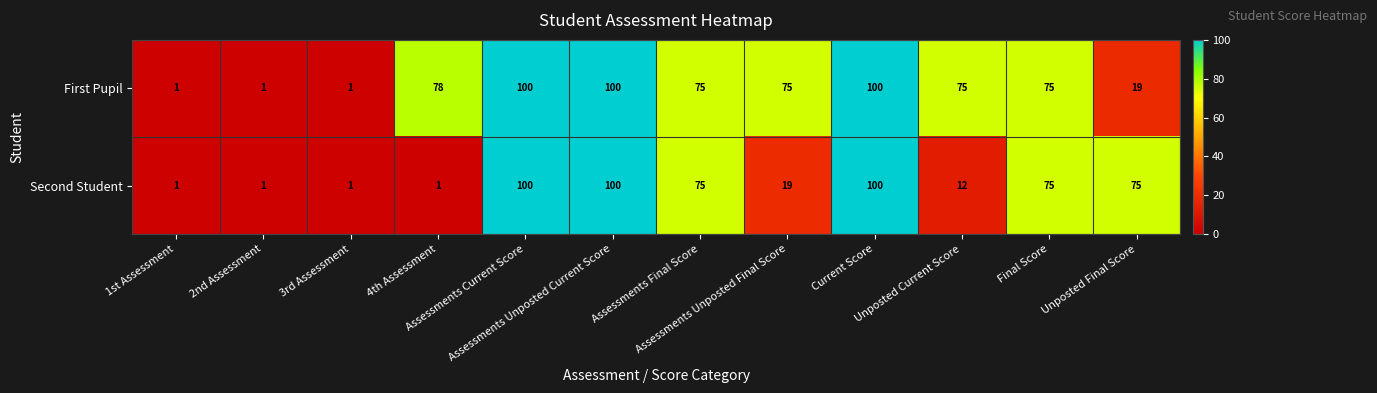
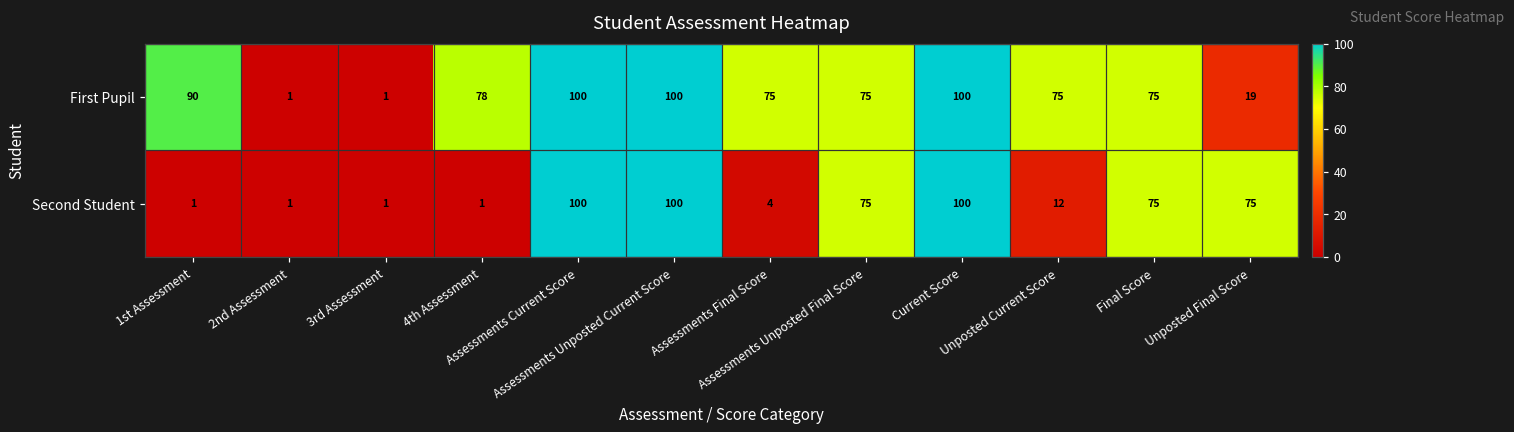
First Pupil, 1st Assessment: 1 -> 90
Second Student, Assessments Final Score: 75 -> 4
Second Student, Assessments Unposted Final Score: 19 -> 75
